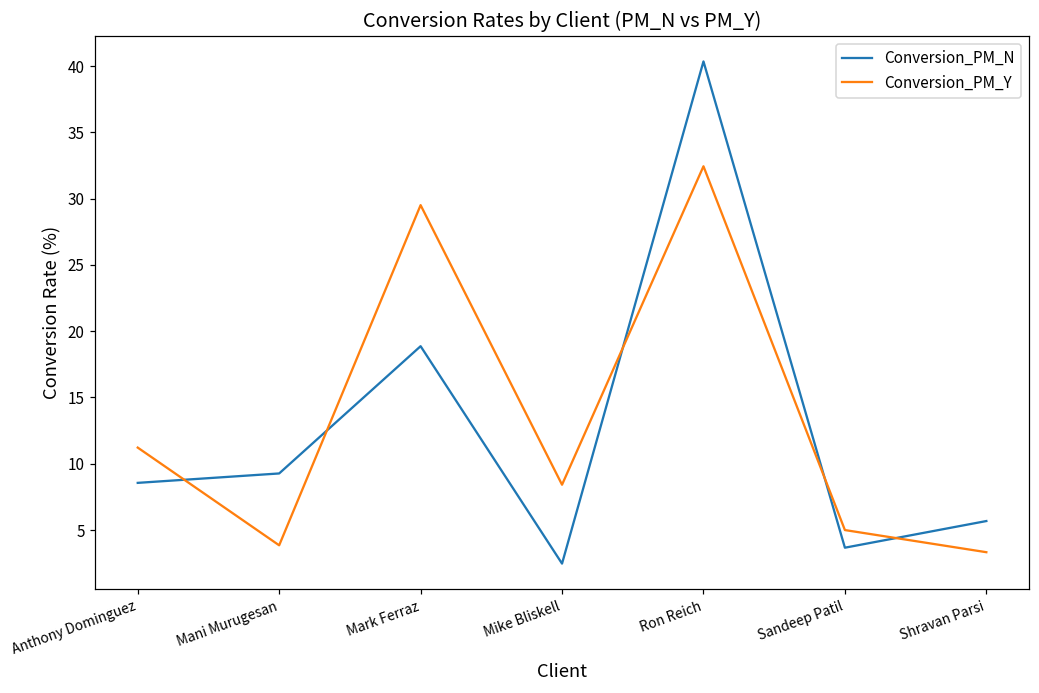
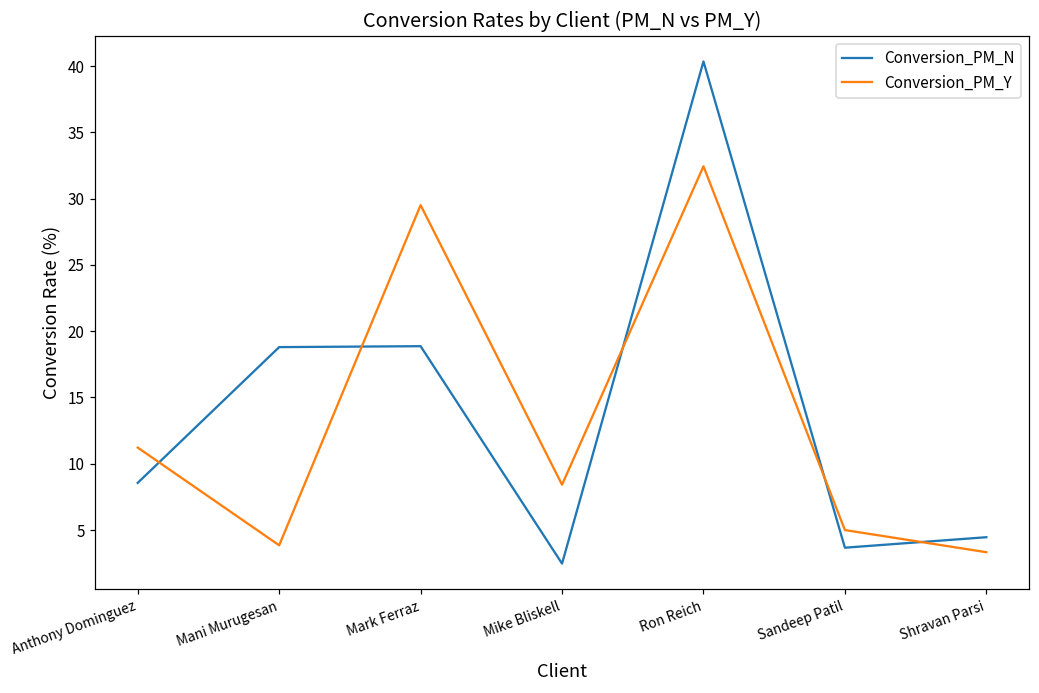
Conversion_PM_N, Mani Murugesan: 9.3 -> 18.8
Conversion_PM_N, Shravan Parsi: 5.7 -> 4.5
